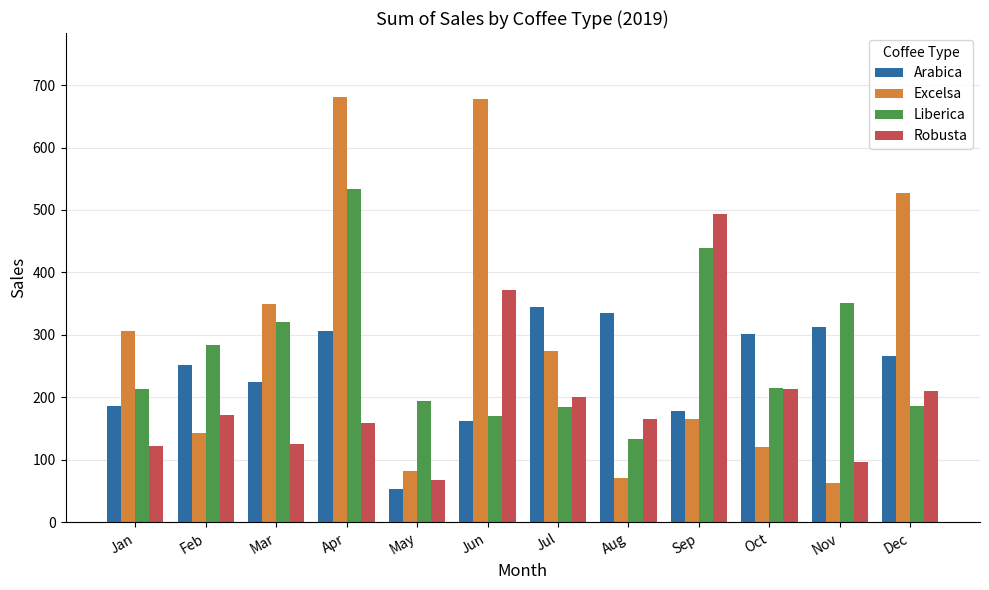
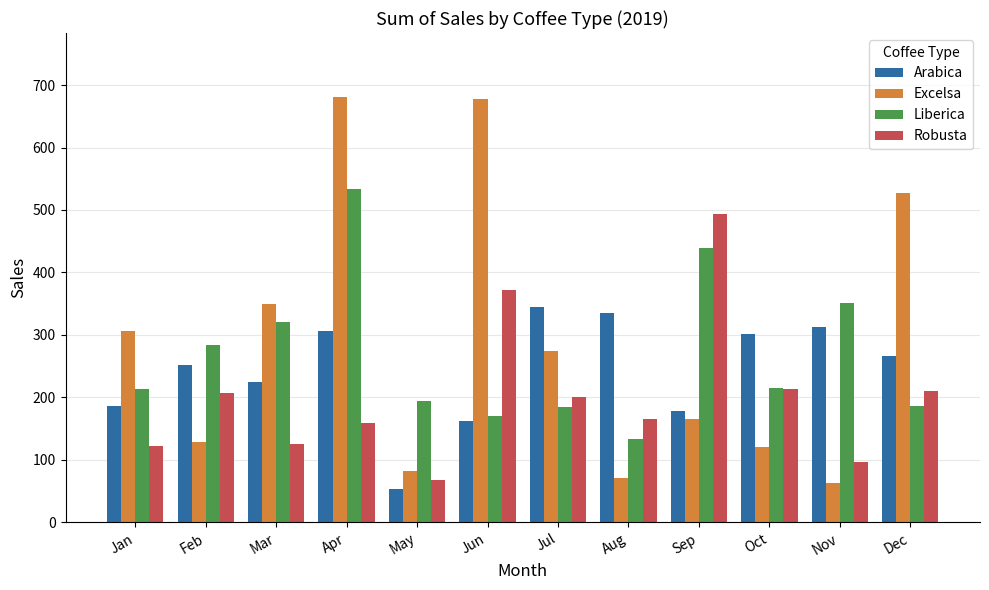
Excelsa, Feb: 140 -> 130
Robusta, Feb: 170 -> 210
